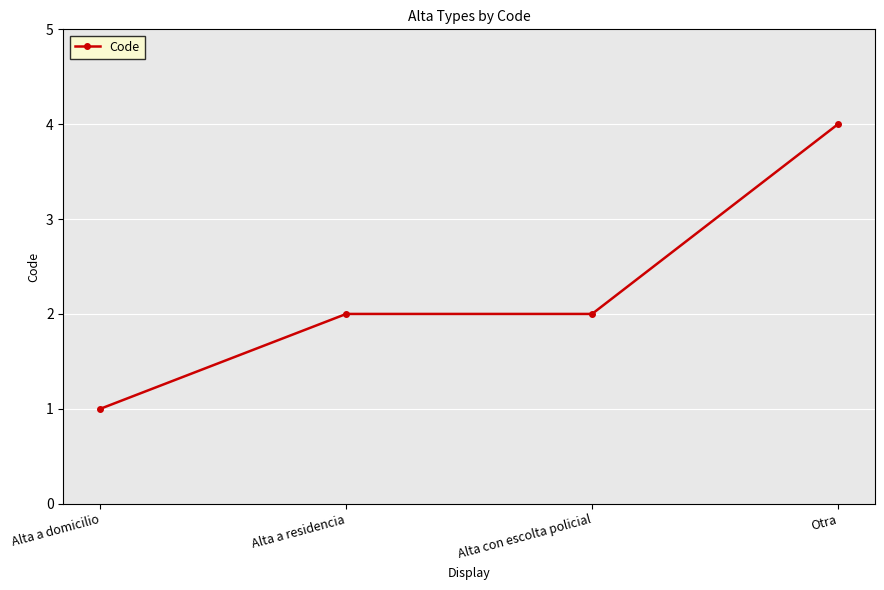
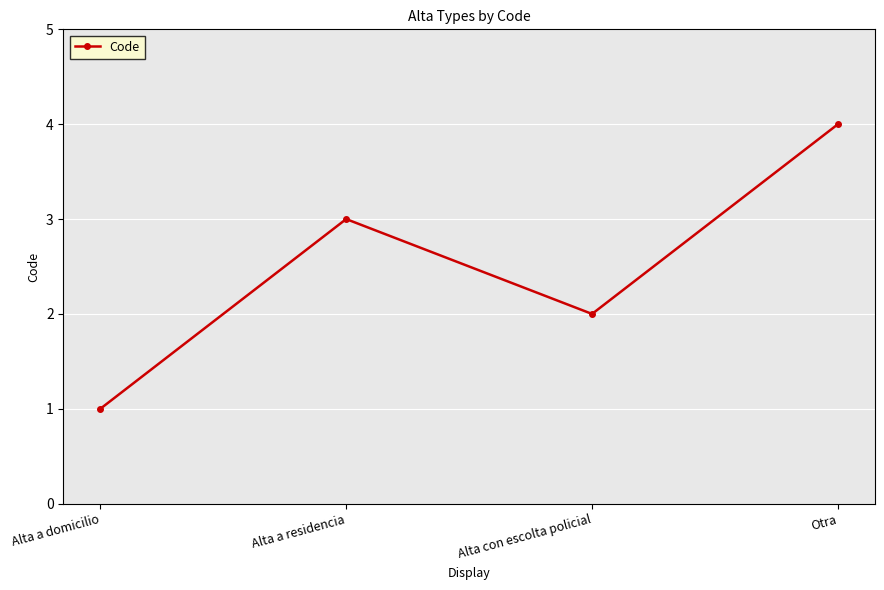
Alta a residencia: 2 -> 3
